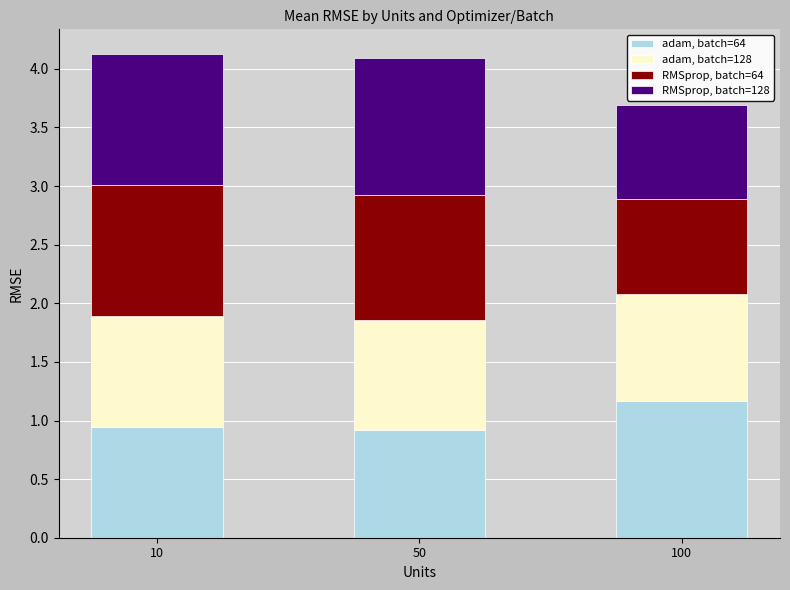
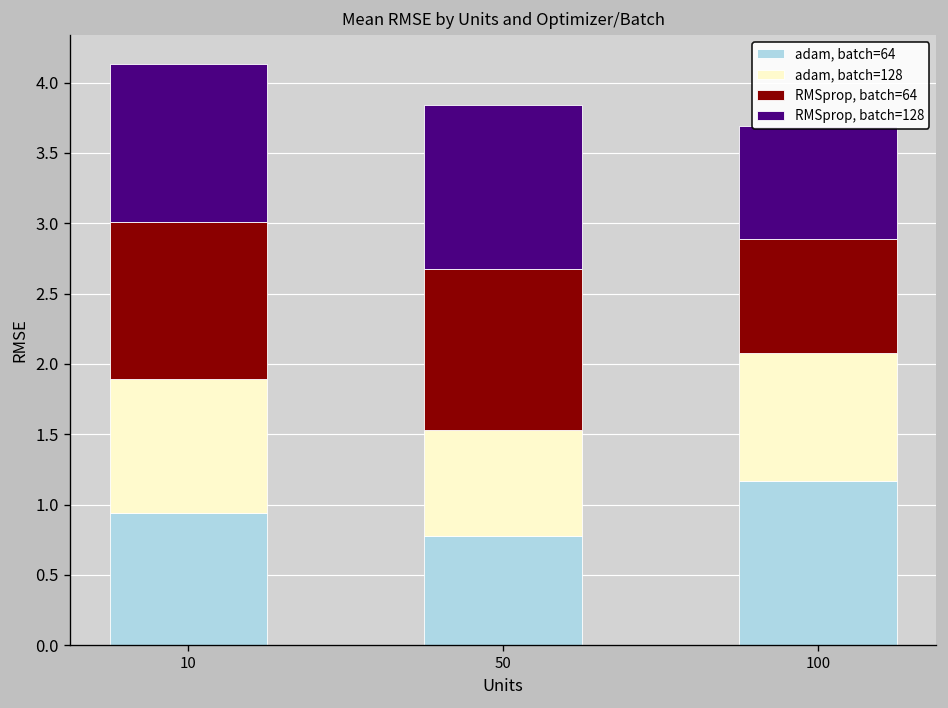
adam, batch=64, 50: 0.92 -> 0.78
adam, batch=128, 50: 0.94 -> 0.76
RMSprop, batch=64, 50: 1.06 -> 1.14
